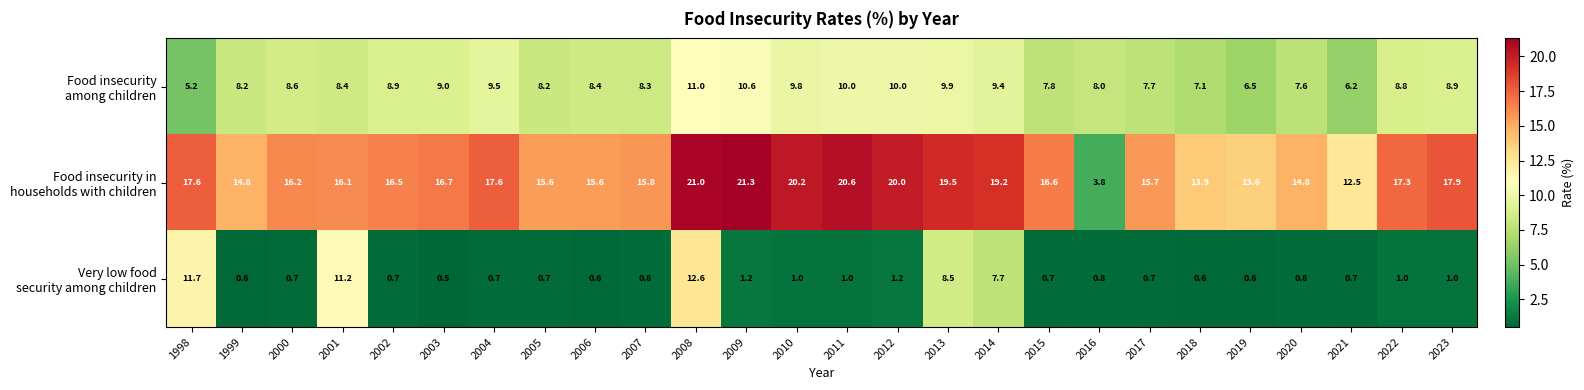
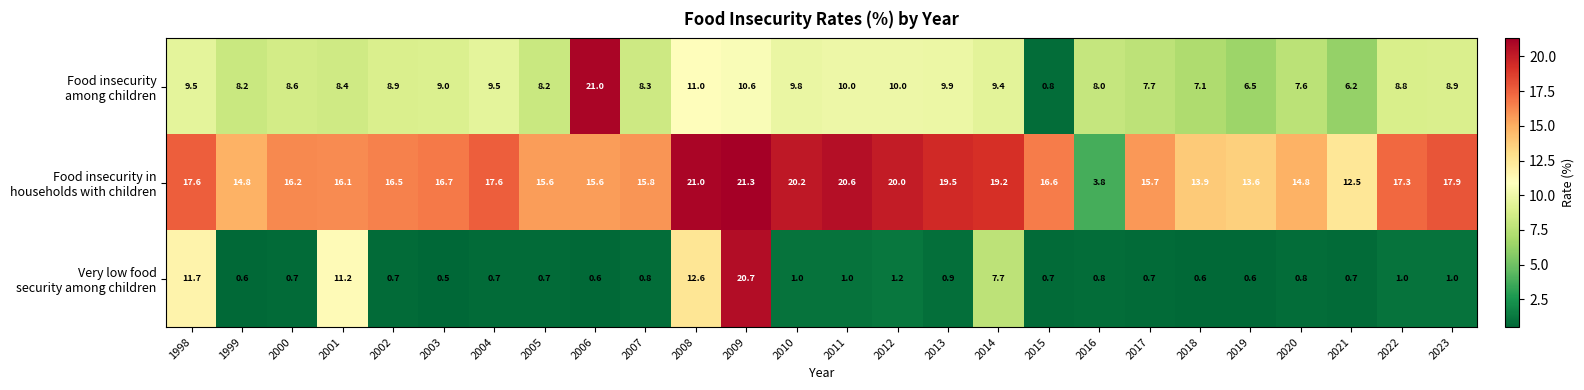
Food insecurity among children, 1998: 5.2 -> 9.5
Food insecurity among children, 2006: 8.4 -> 21.0
Food insecurity among children, 2015: 7.8 -> 0.8
Very low food security among children, 2009: 1.2 -> 20.7
Very low food security among children, 2013: 8.5 -> 0.9
